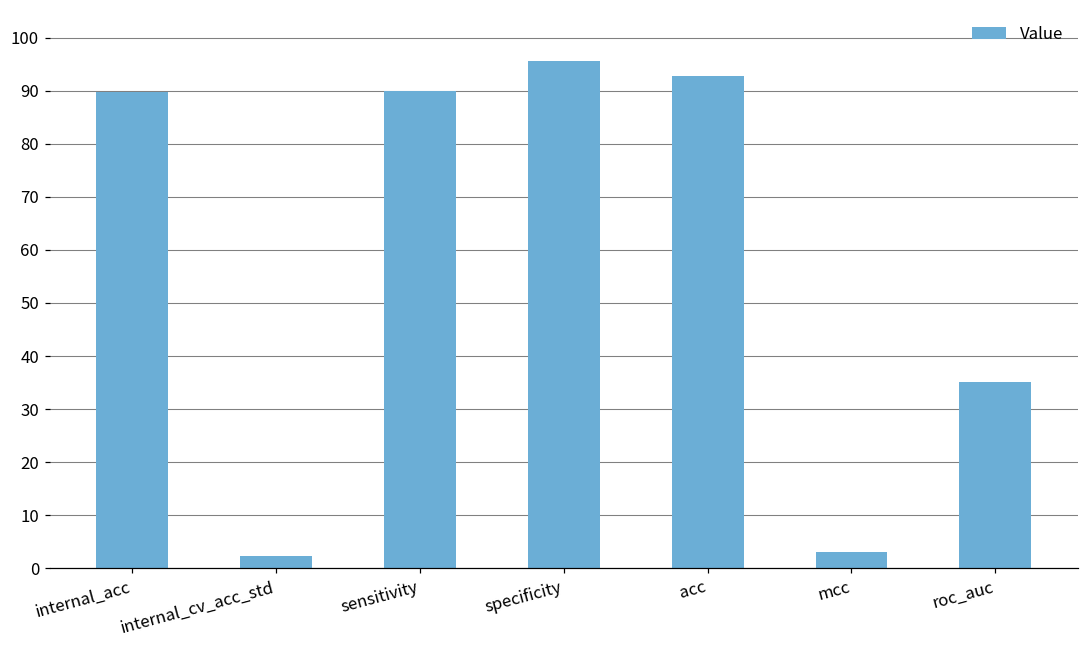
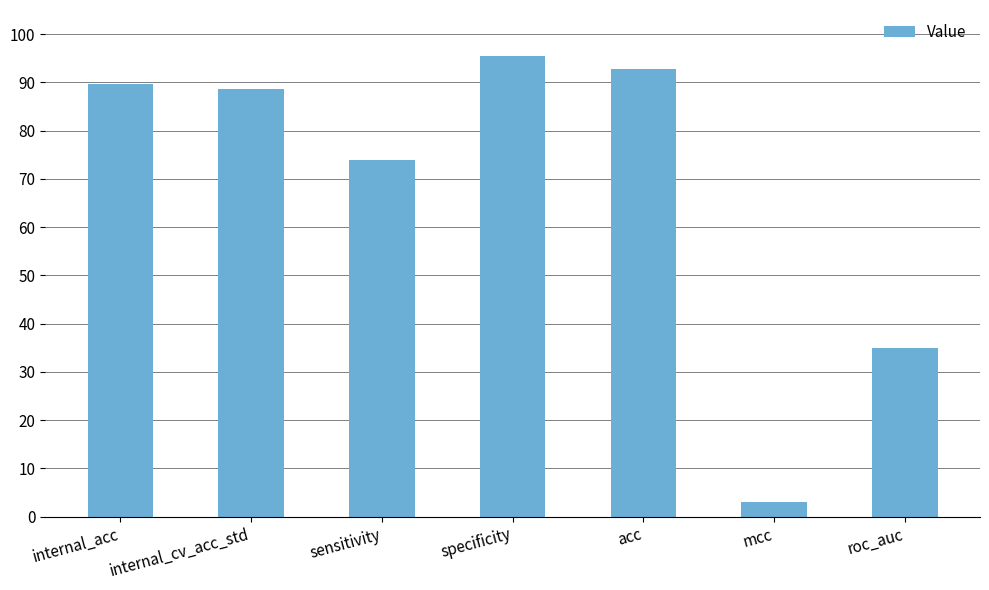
internal_cv_acc_std: 2 -> 89
sensitivity: 90 -> 74
